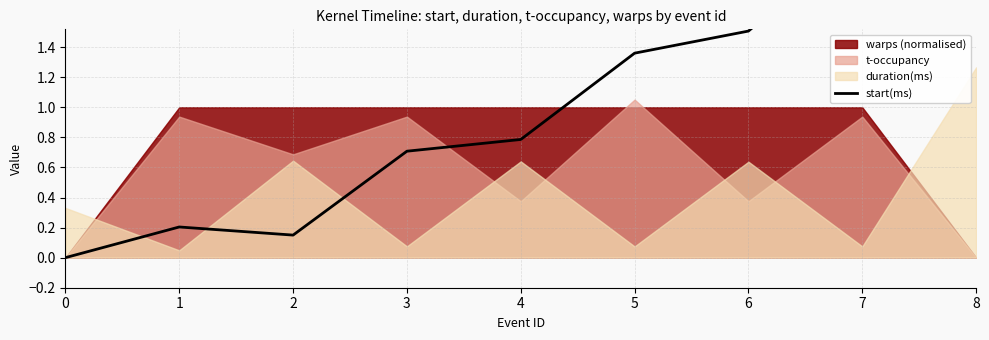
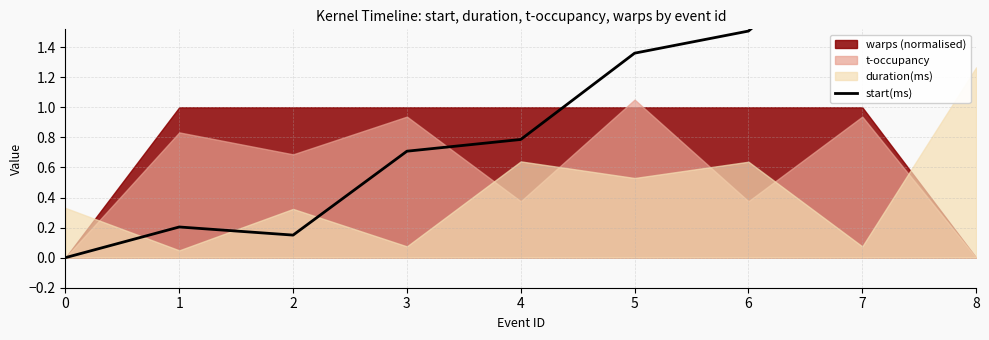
t-occupancy, 1: 0.94 -> 0.83
duration(ms), 2: 0.64 -> 0.32
duration(ms), 5: 0.07 -> 0.53
